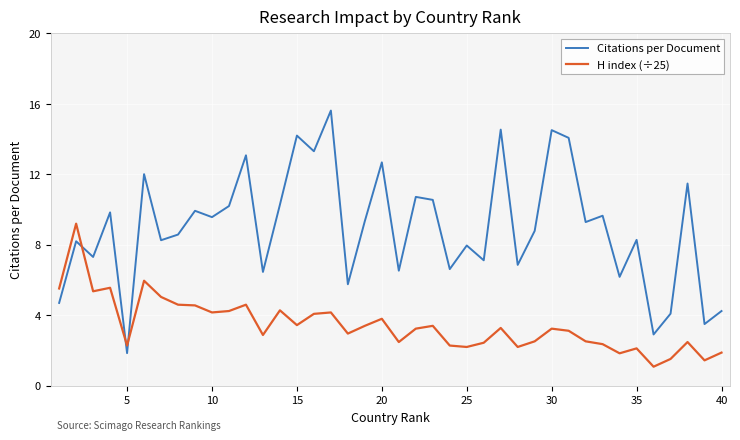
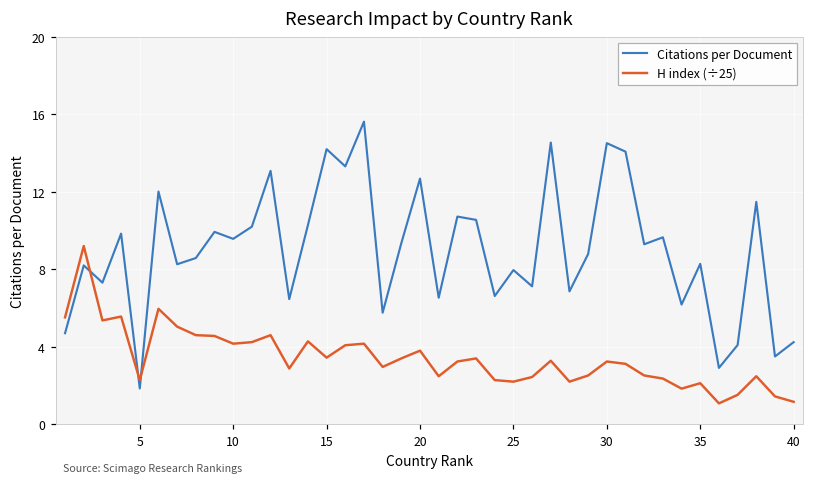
H index (÷25), 40: 1.9 -> 1.2
